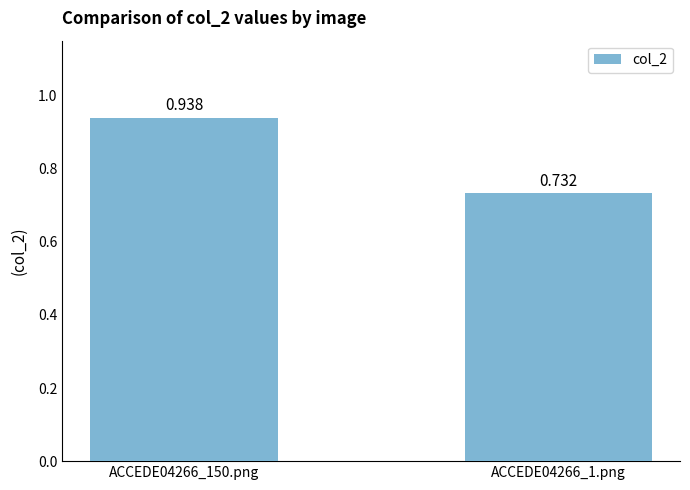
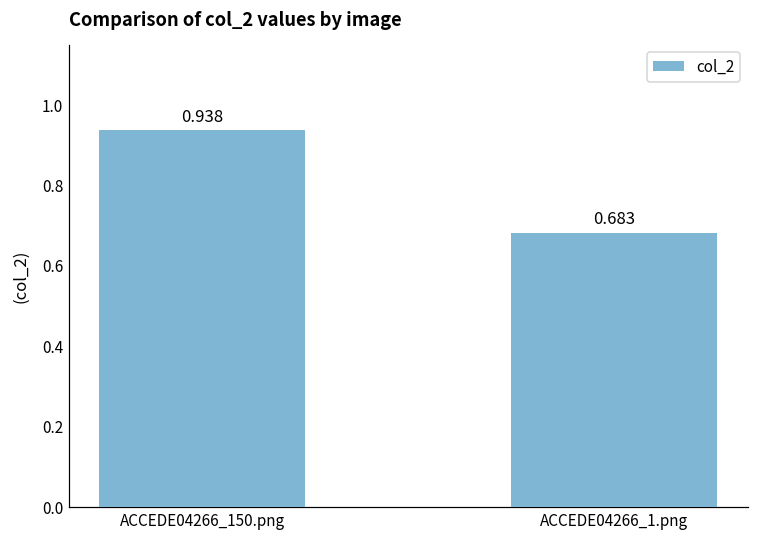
ACCEDE04266_1.png: 0.732 -> 0.683
